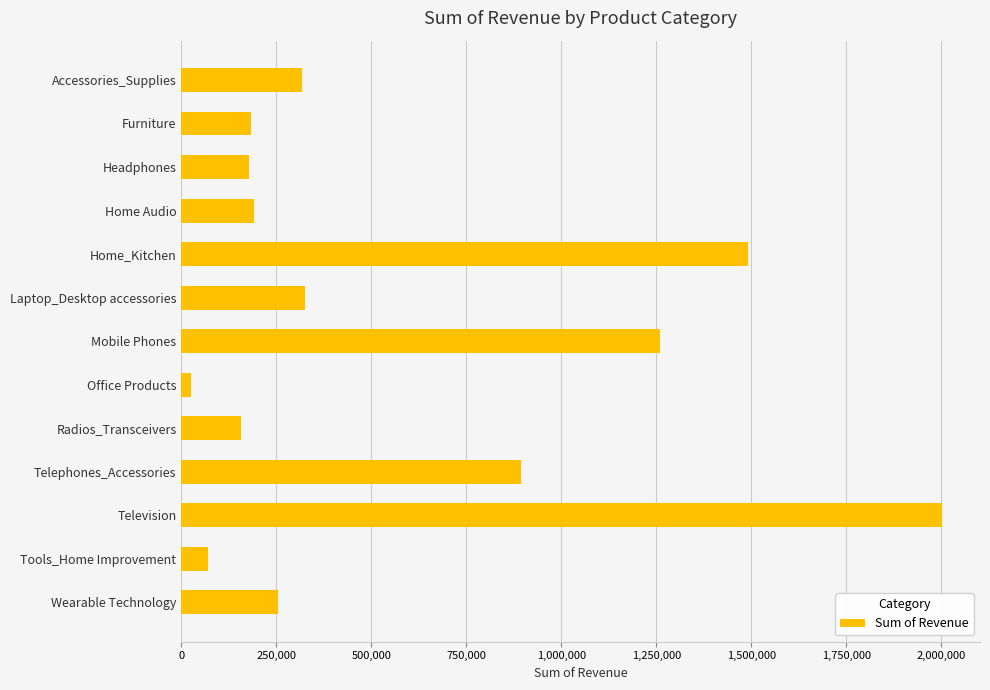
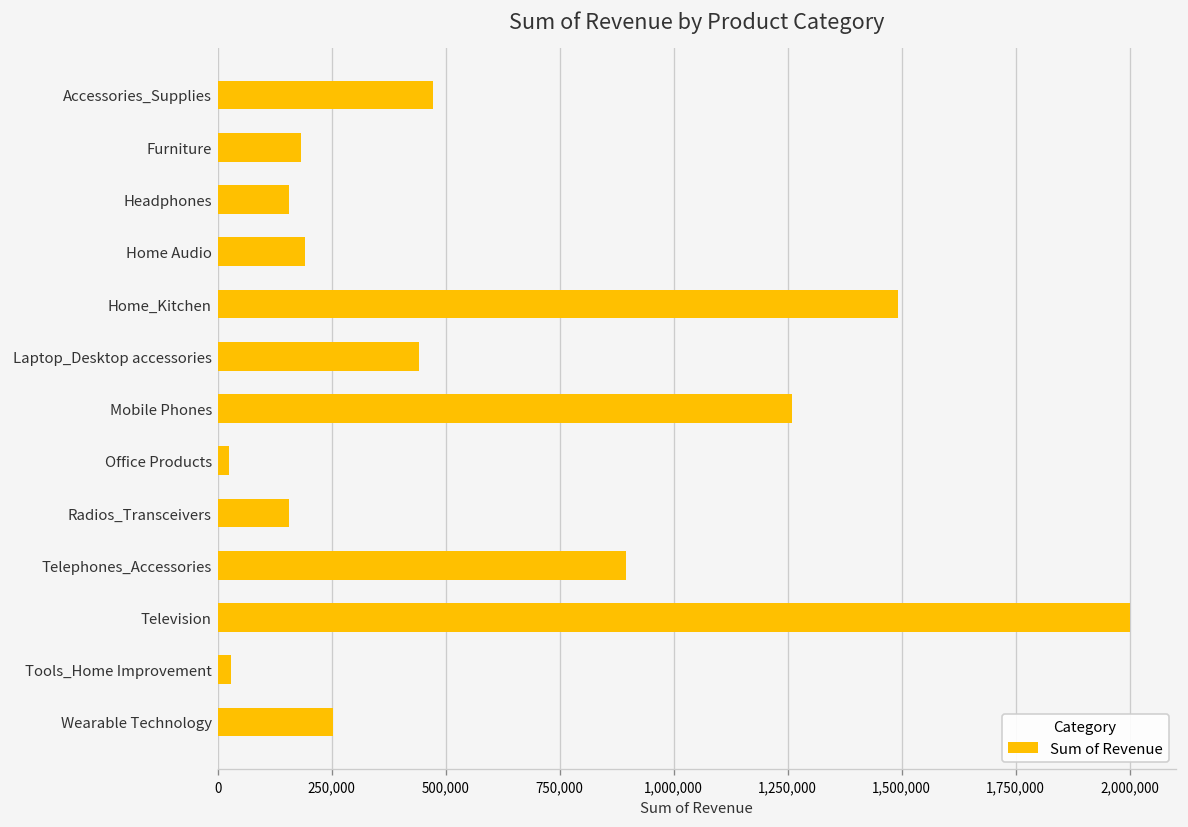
Accessories_Supplies: 320,000 -> 470,000
Headphones: 180,000 -> 160,000
Laptop_Desktop accessories: 330,000 -> 440,000
Tools_Home Improvement: 70,000 -> 30,000
